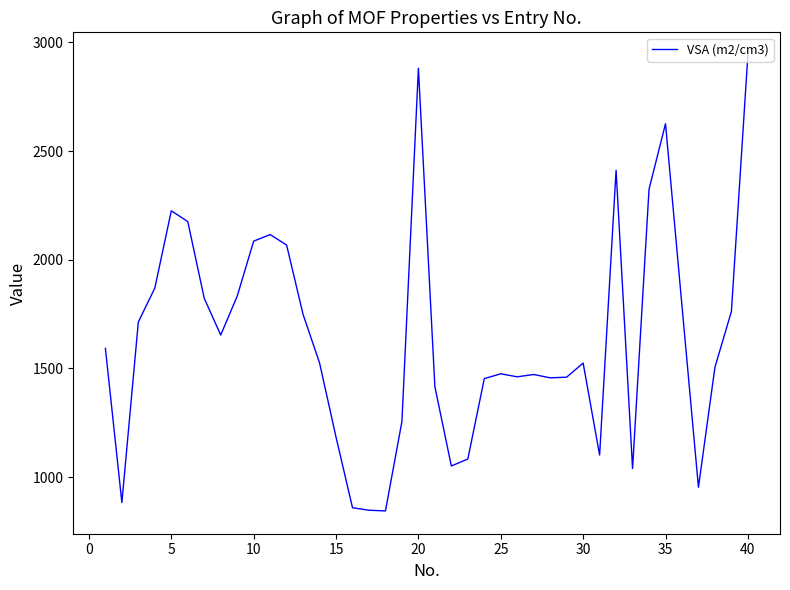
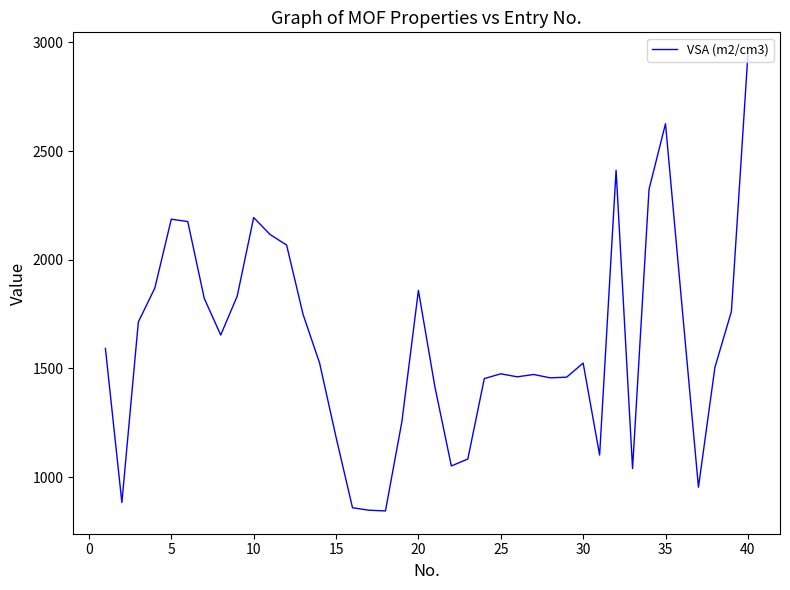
5: 2220 -> 2190
10: 2090 -> 2190
20: 2880 -> 1860
